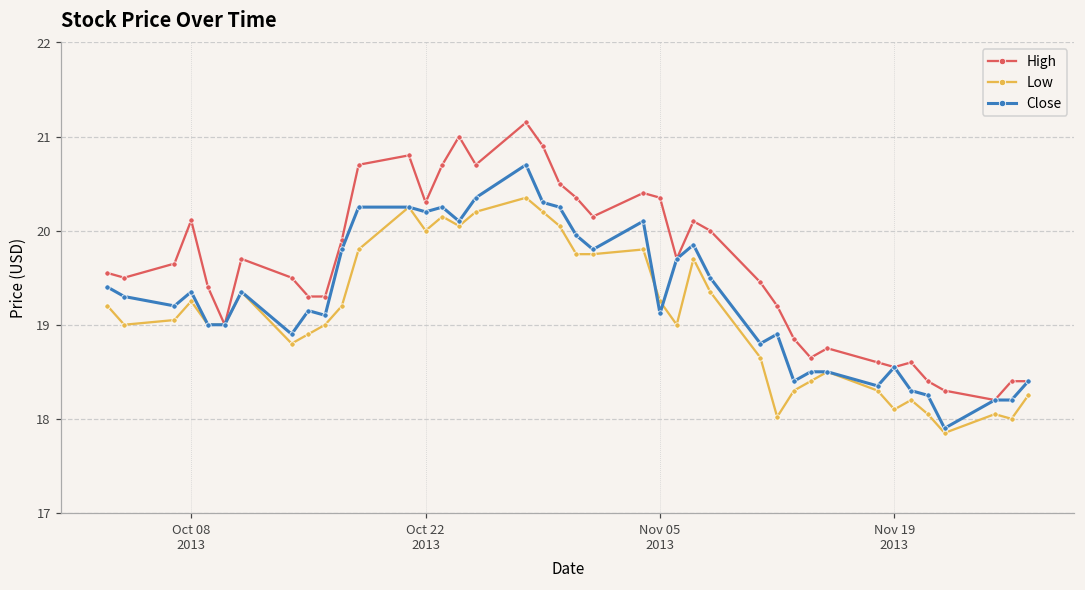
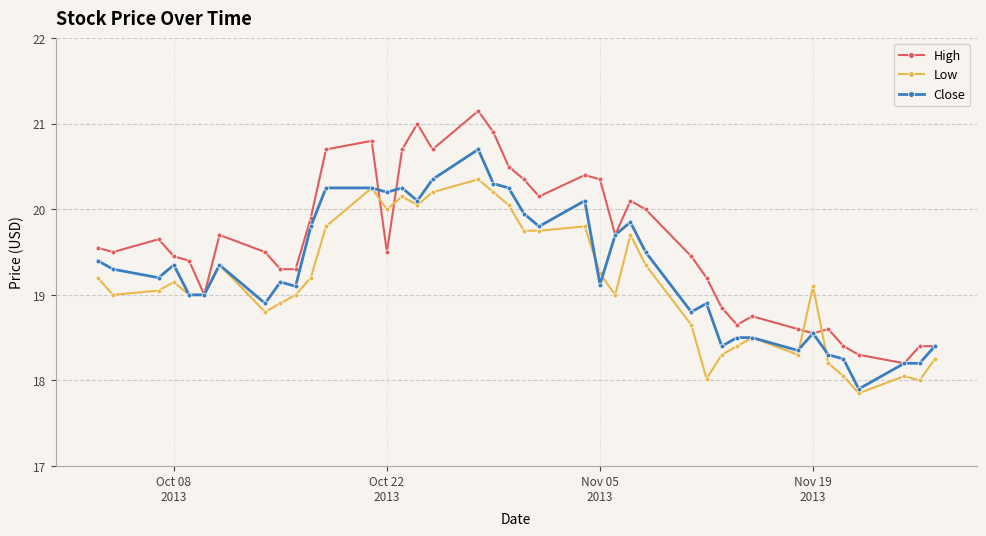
High, Oct 08 2013: 20.1 -> 19.5
Low, Oct 08 2013: 19.3 -> 19.2
High, Oct 22 2013: 20.3 -> 19.5
Low, Nov 19 2013: 18.1 -> 19.1
